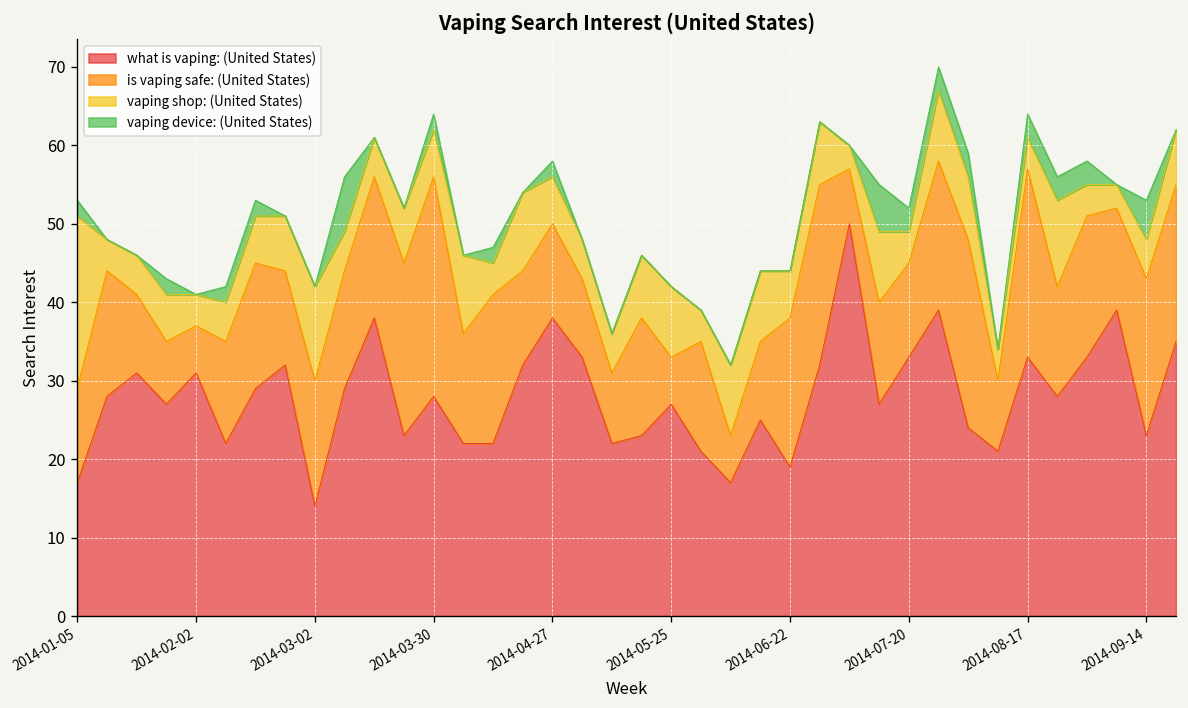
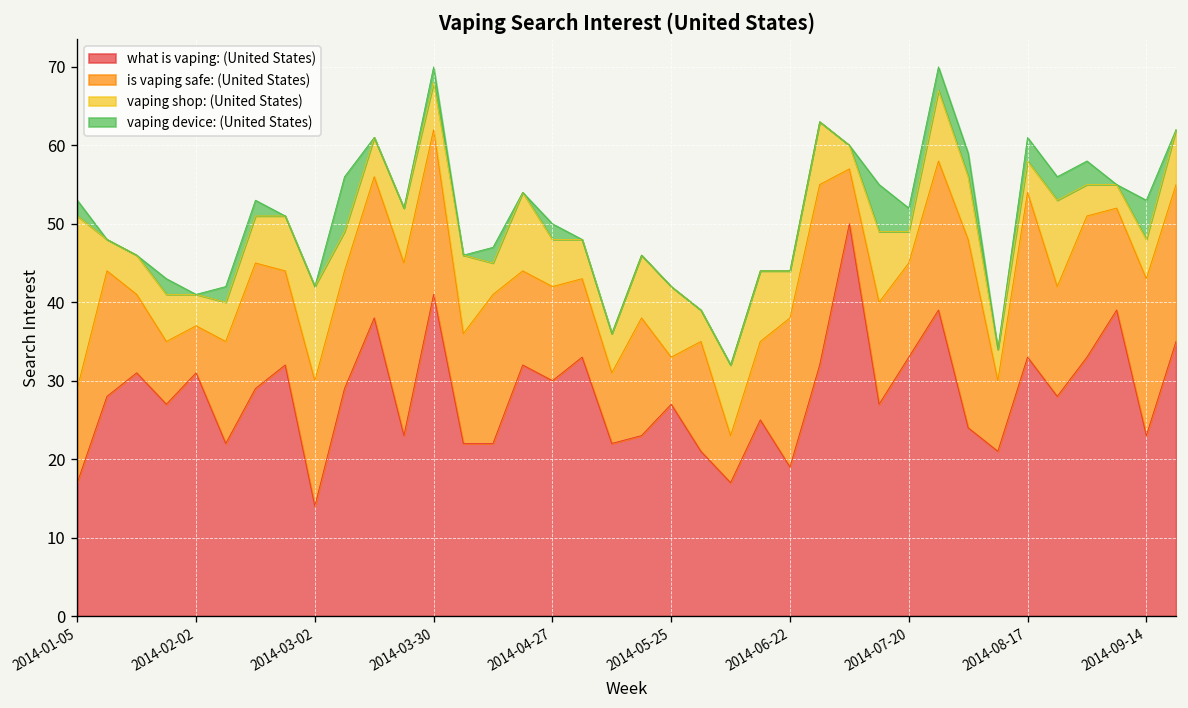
what is vaping: (United States), 2014-03-30: 28 -> 41
is vaping safe: (United States), 2014-03-30: 28 -> 21
what is vaping: (United States), 2014-04-27: 38 -> 30
is vaping safe: (United States), 2014-08-17: 24 -> 21
